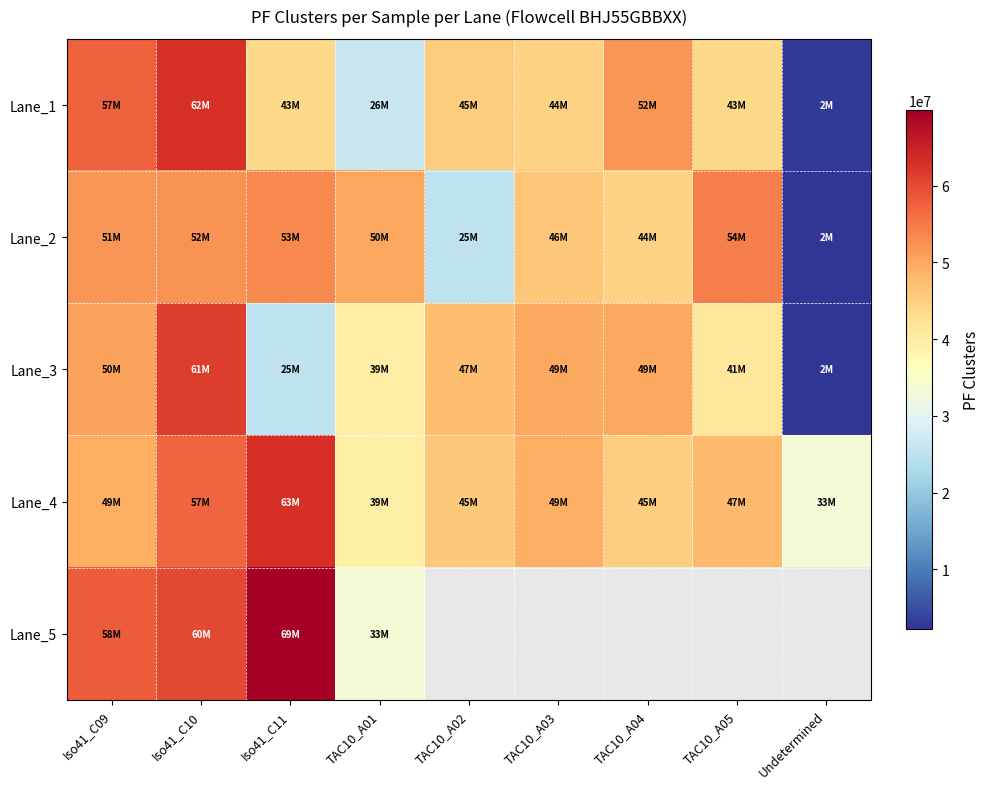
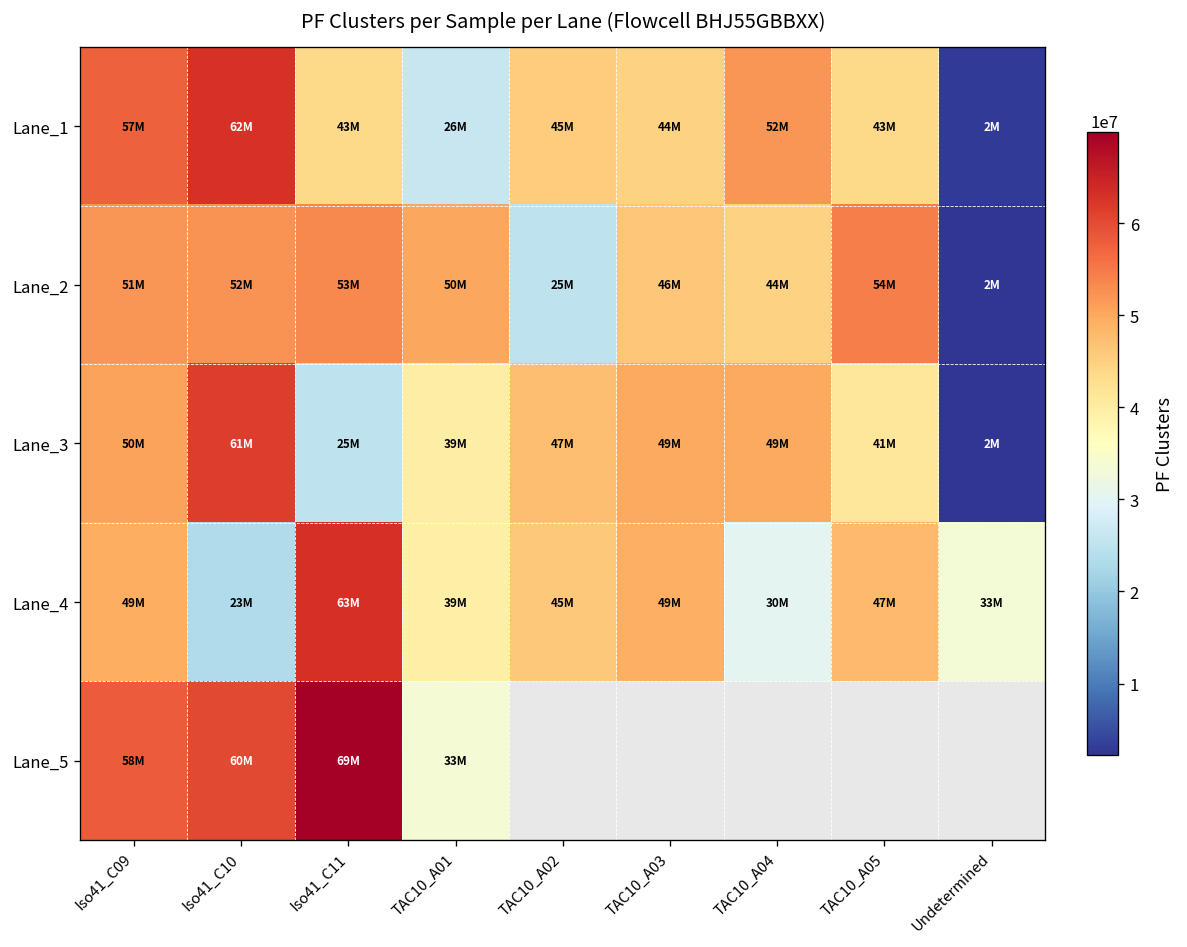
Lane_4, Iso41_C10: 57M -> 23M
Lane_4, TAC10_A04: 45M -> 30M
